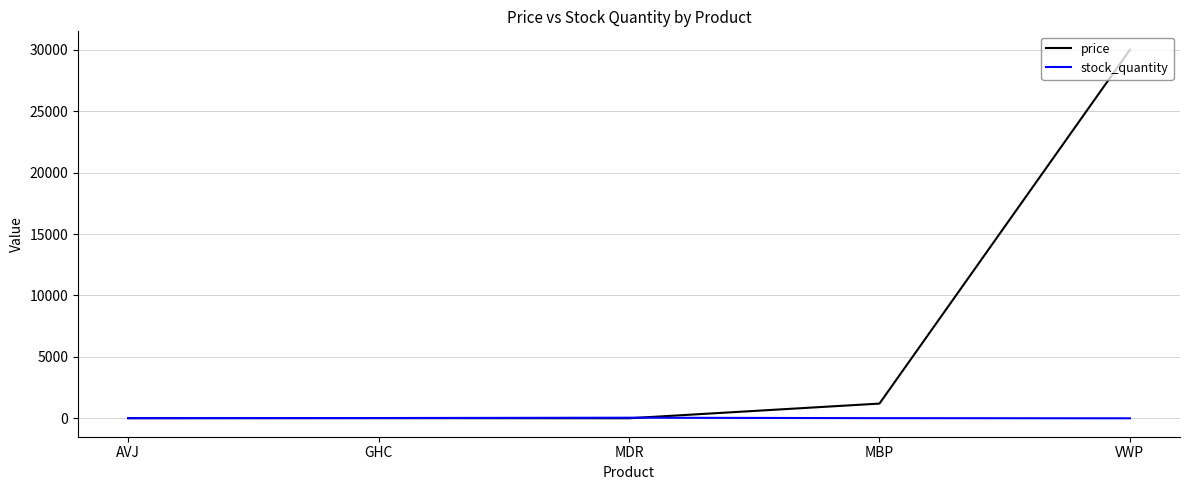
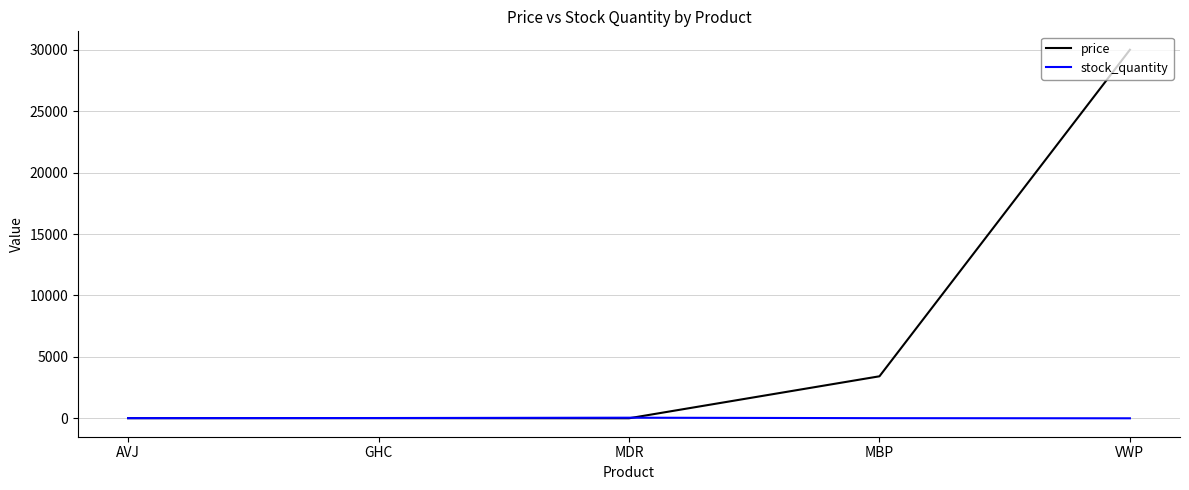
price, MBP: 1200 -> 3400
